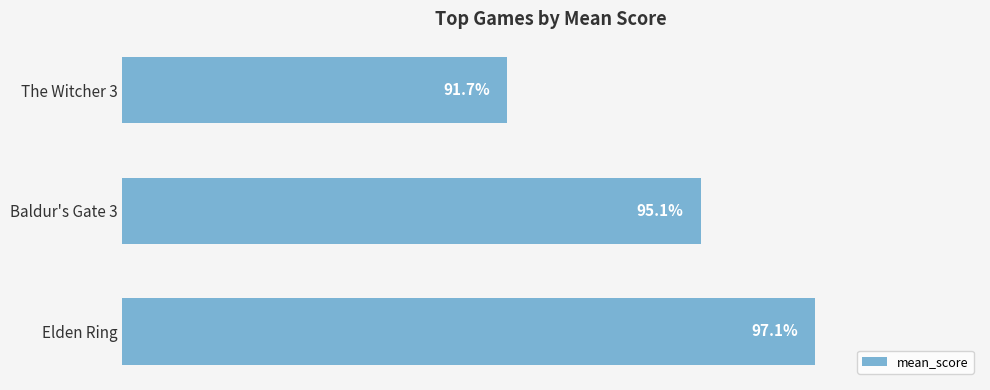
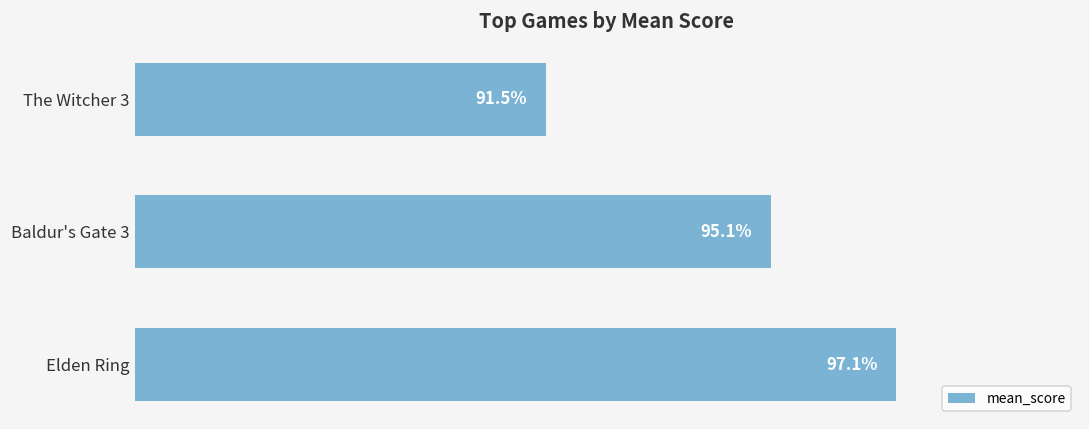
The Witcher 3: 91.7% -> 91.5%
